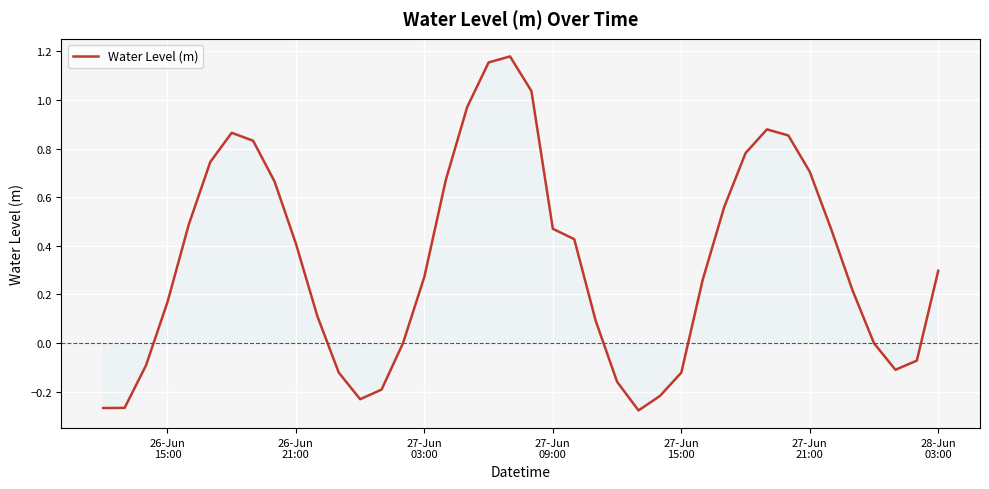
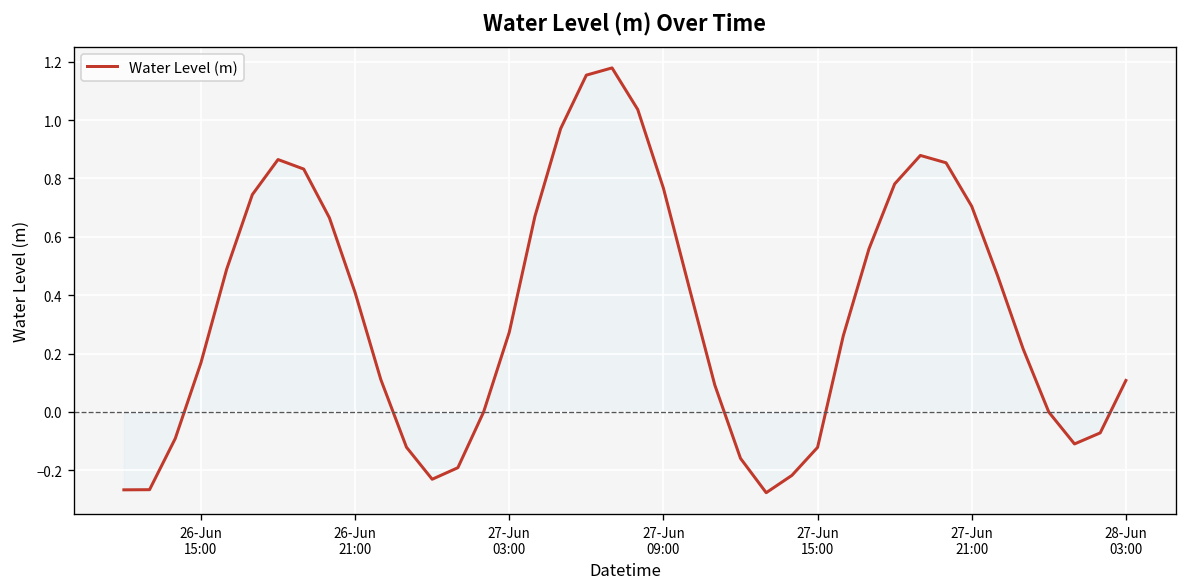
Water Level (m), 27-Jun 09:00: 0.47 -> 0.77
Water Level (m), 28-Jun 03:00: 0.30 -> 0.11
